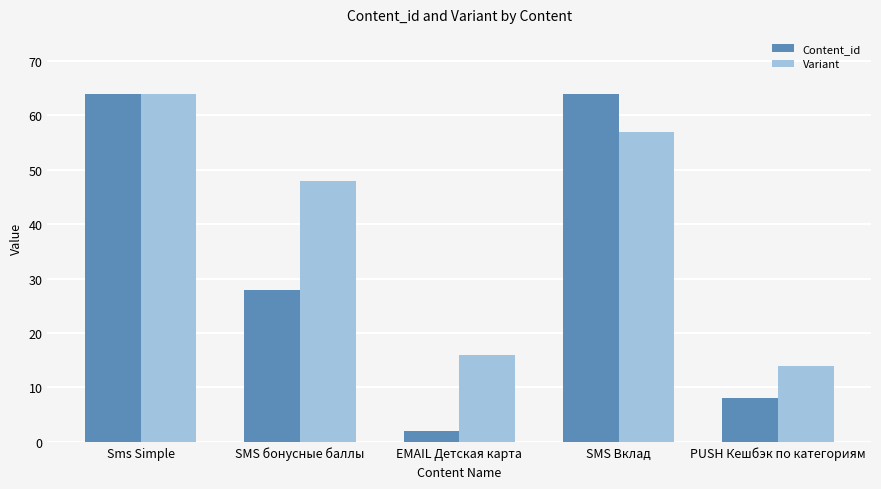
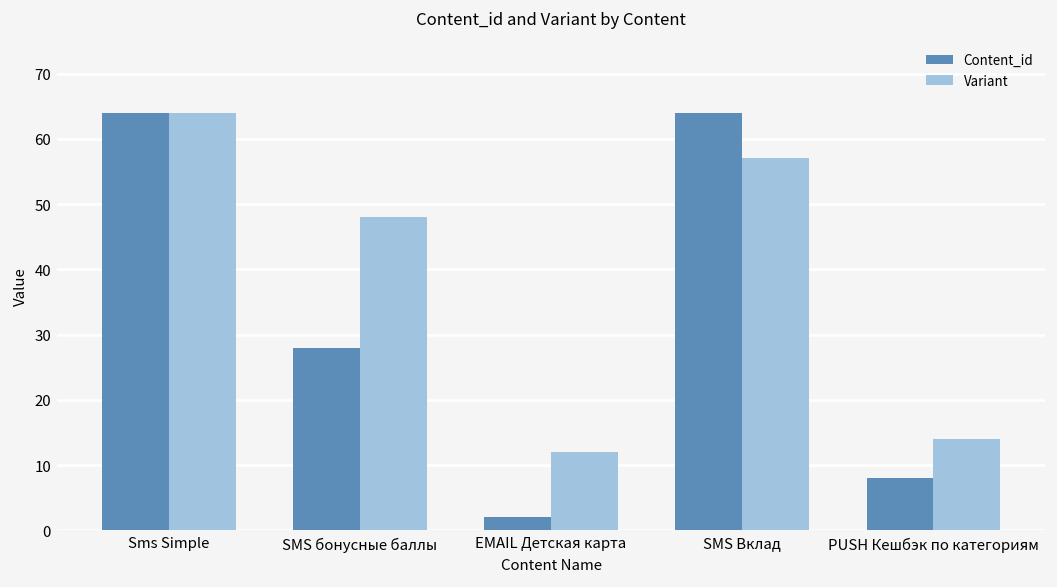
Variant, EMAIL Детская карта: 16 -> 12
